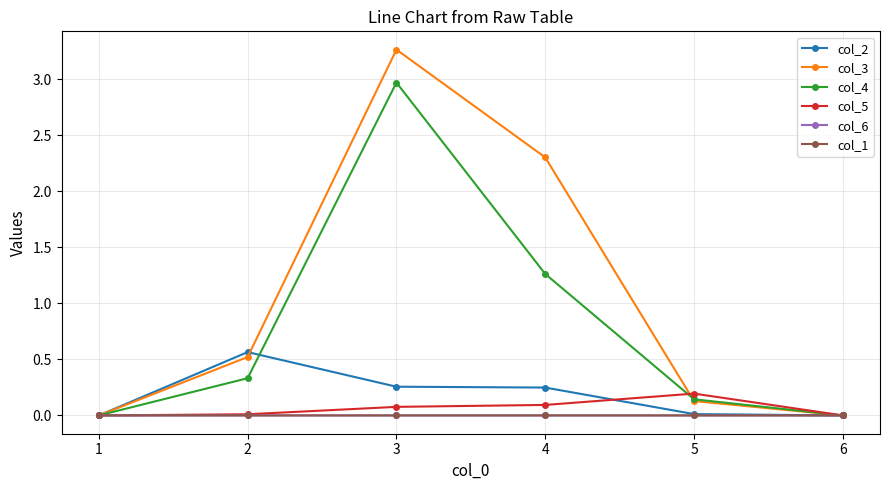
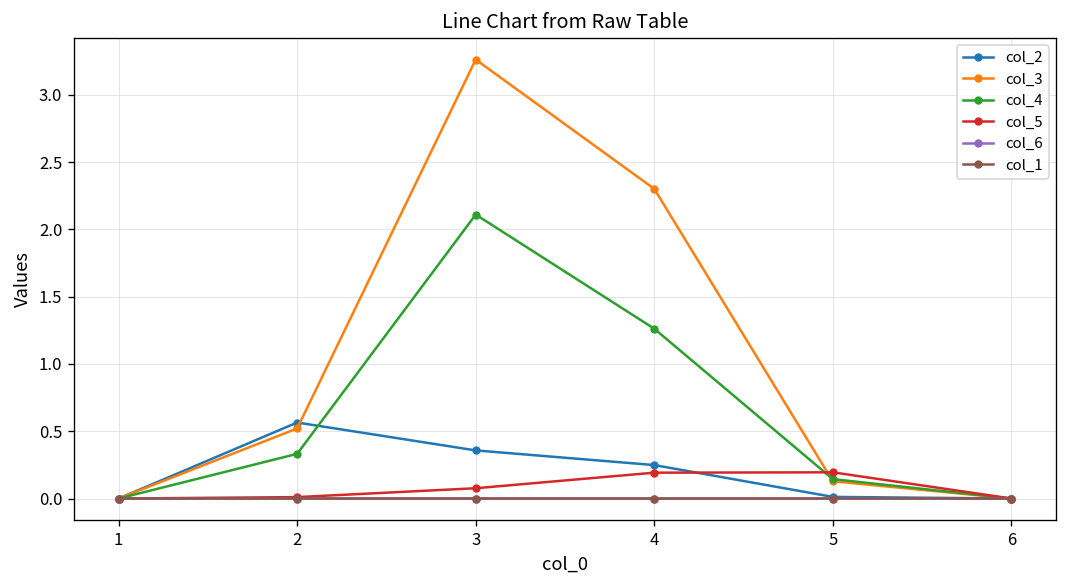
col_2, 3: 0.26 -> 0.36
col_4, 3: 2.97 -> 2.11
col_5, 4: 0.09 -> 0.19
